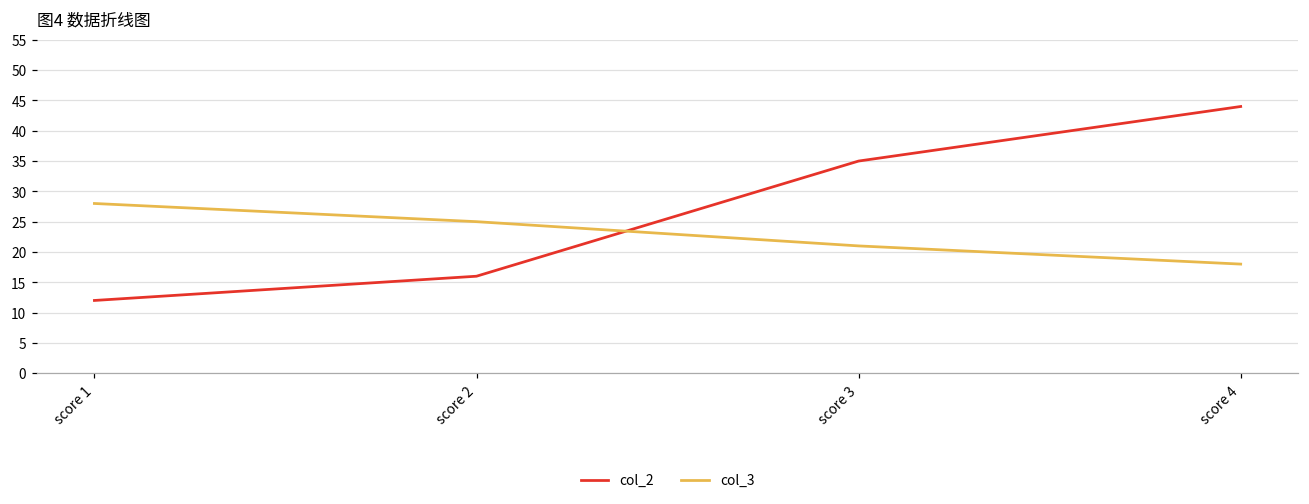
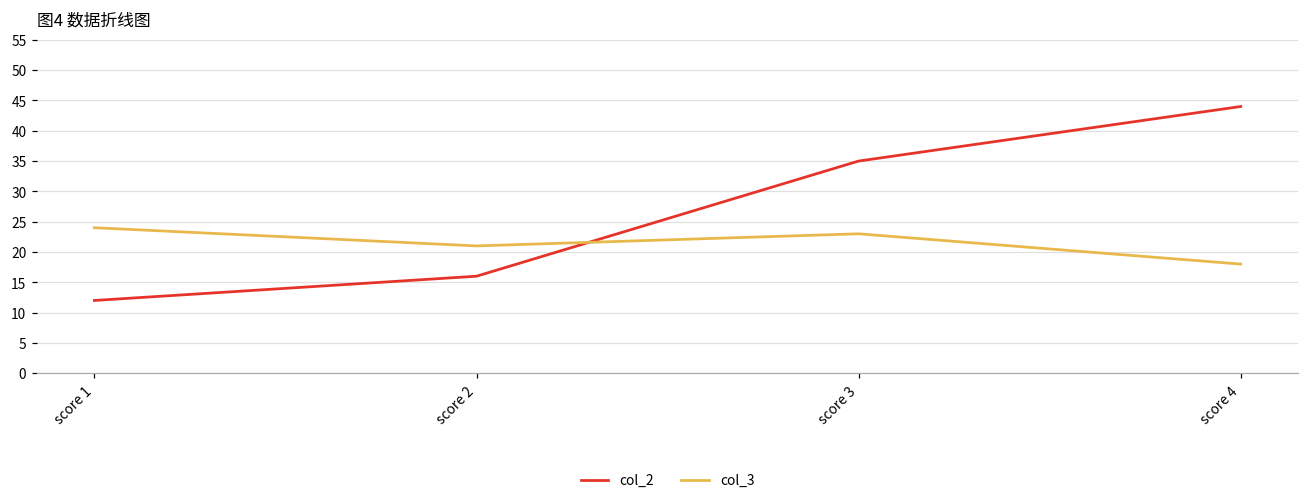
col_3, score 1: 28 -> 24
col_3, score 2: 25 -> 21
col_3, score 3: 21 -> 23
